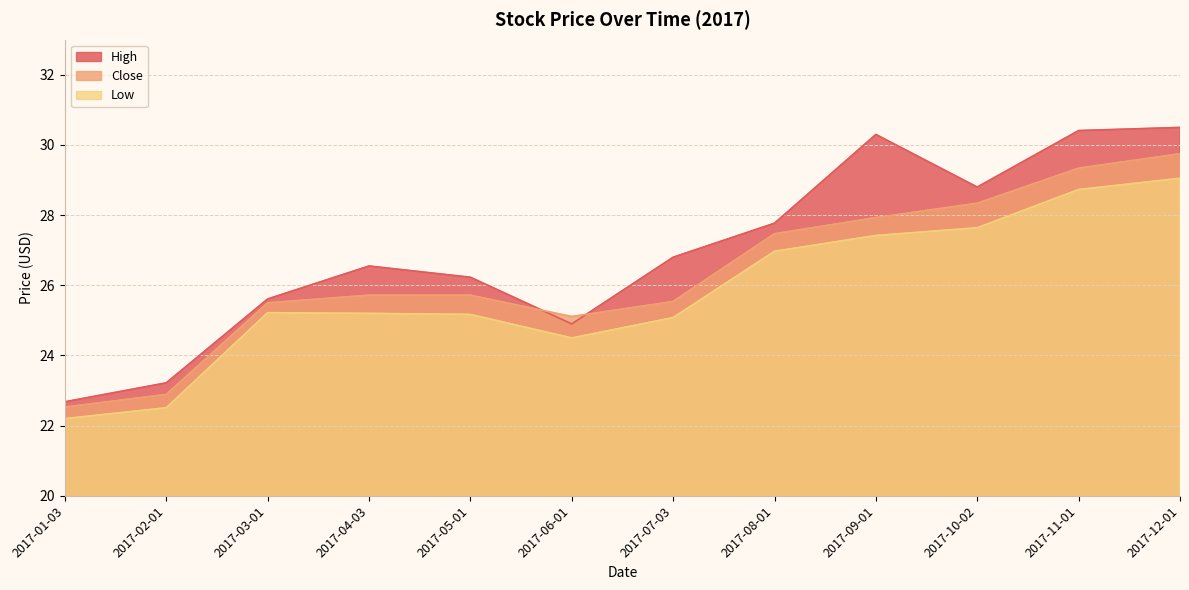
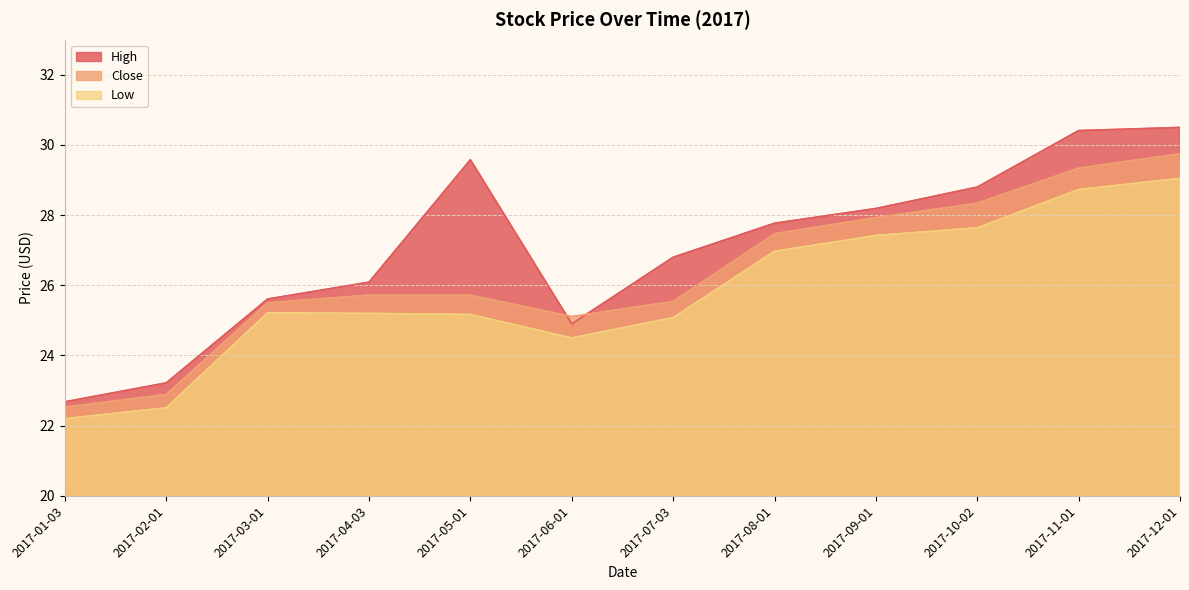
High, 2017-04-03: 26.6 -> 26.1
High, 2017-05-01: 26.2 -> 29.6
High, 2017-09-01: 30.3 -> 28.2
